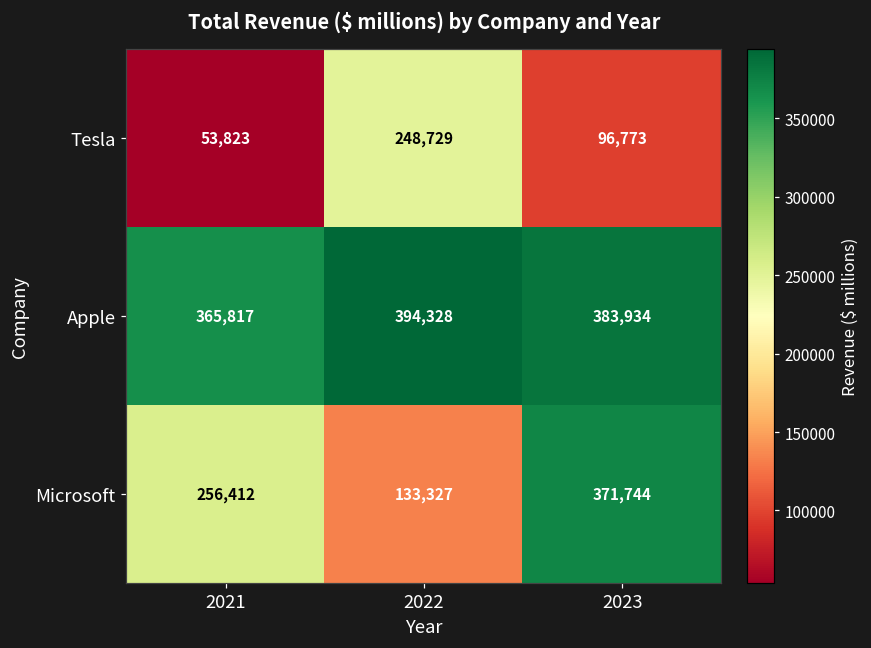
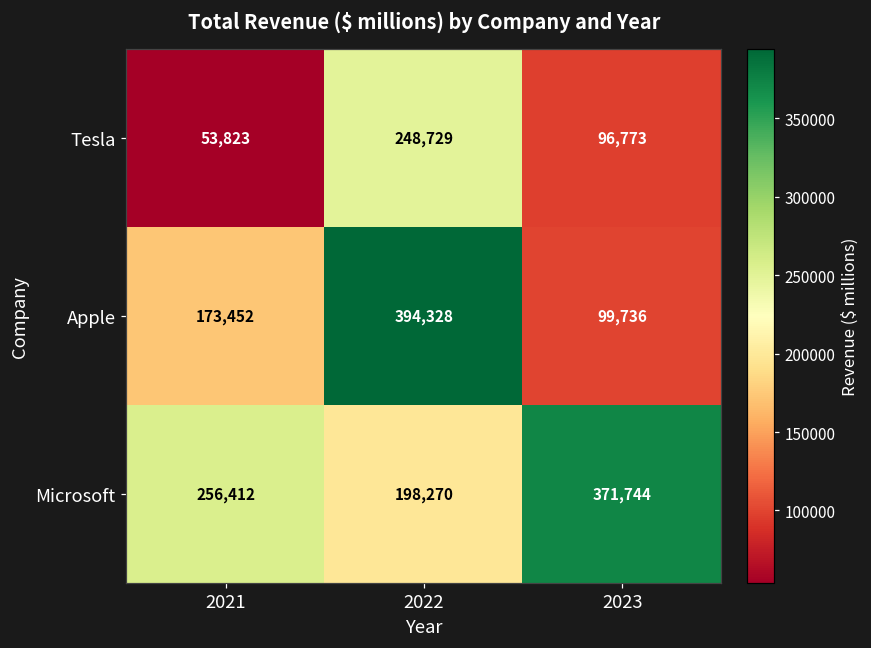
Apple, 2021: 365,817 -> 173,452
Apple, 2023: 383,934 -> 99,736
Microsoft, 2022: 133,327 -> 198,270
